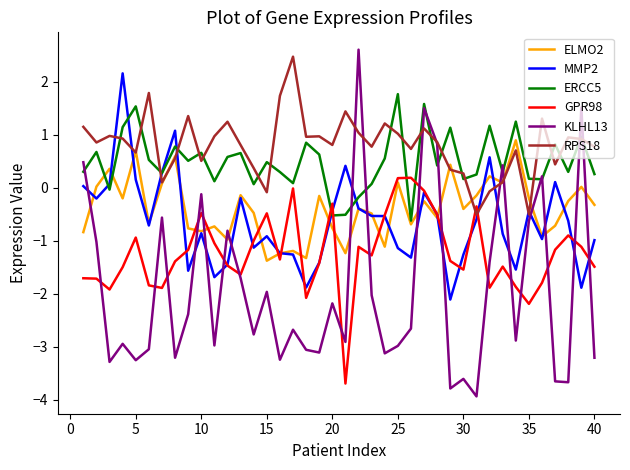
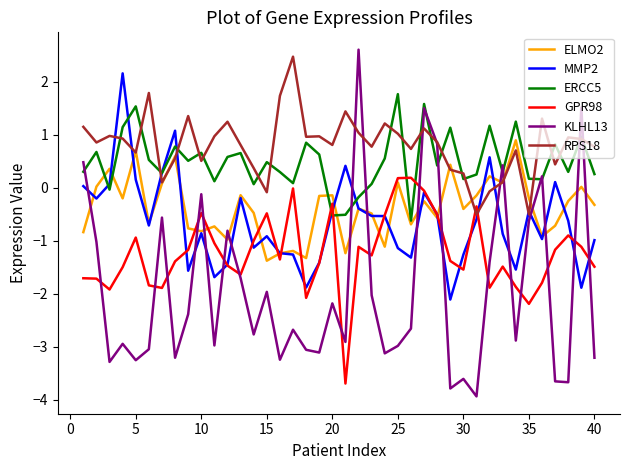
ELMO2, 20: -0.8 -> -0.1
